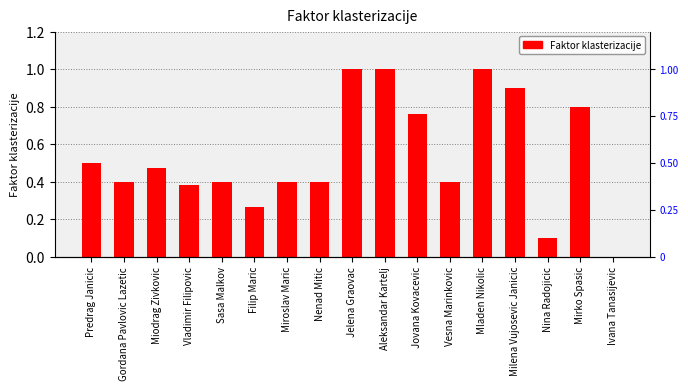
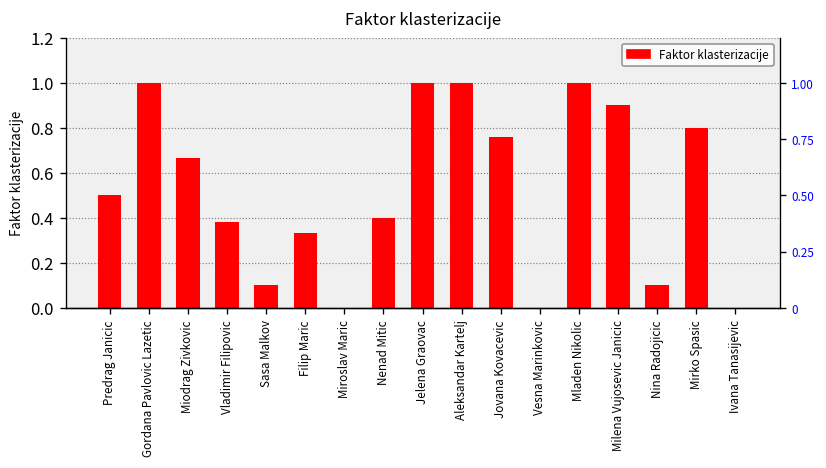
Gordana Pavlovic Lazetic: 0.4 -> 1.0
Miodrag Zivkovic: 0.47 -> 0.67
Sasa Malkov: 0.4 -> 0.1
Filip Maric: 0.27 -> 0.33
Miroslav Maric: 0.4 -> 0.0
Vesna Marinkovic: 0.4 -> 0.0
